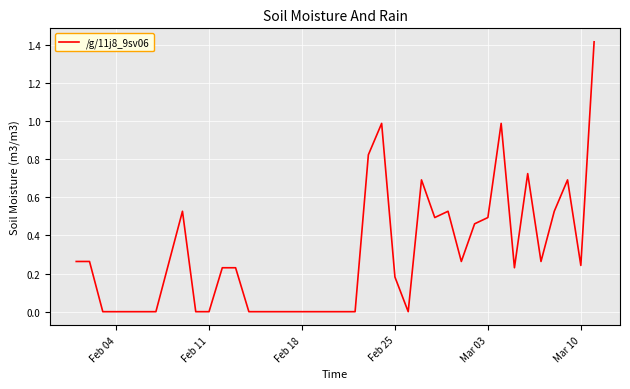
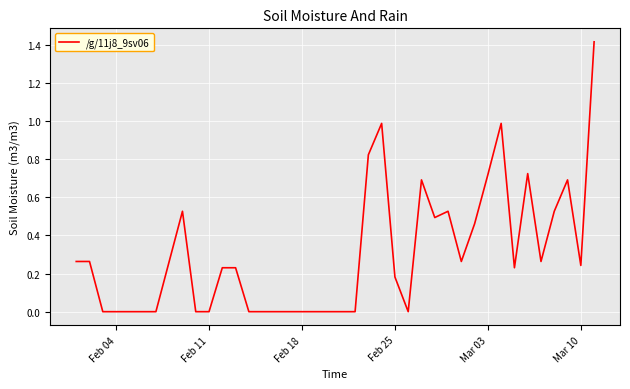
Mar 03: 0.49 -> 0.72
